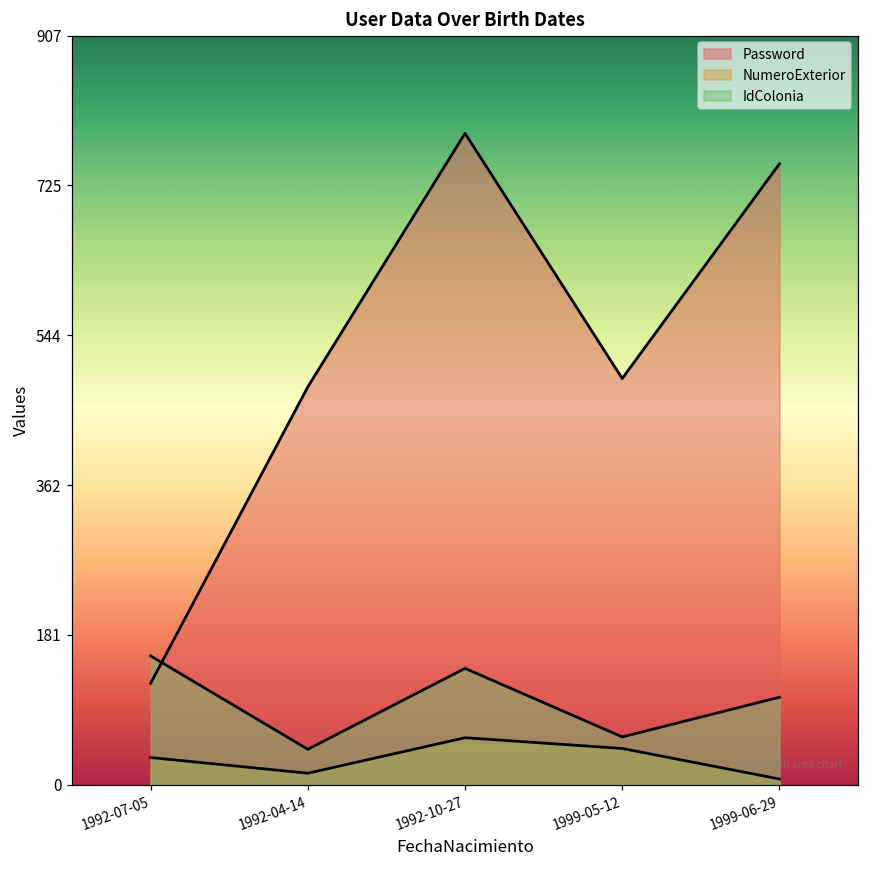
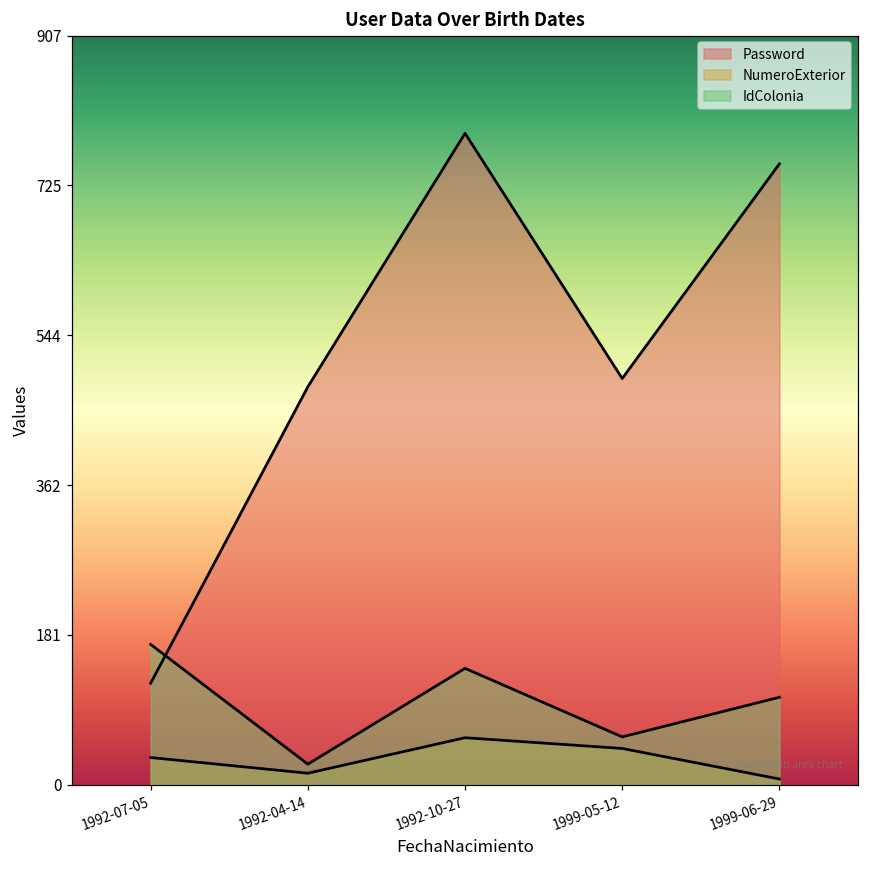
IdColonia, 1992-07-05: 160 -> 170
IdColonia, 1992-04-14: 40 -> 30
